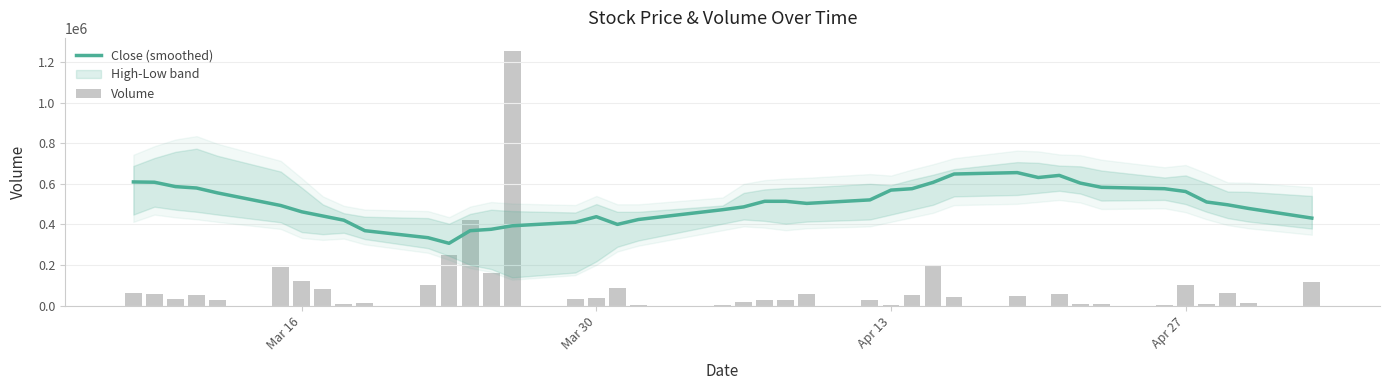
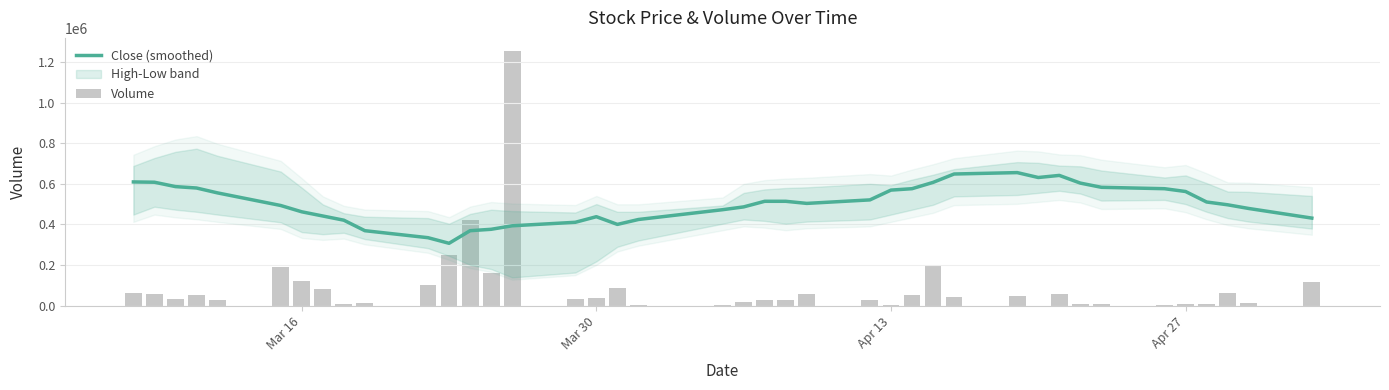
Volume, Apr 27: 100000 -> 10000
